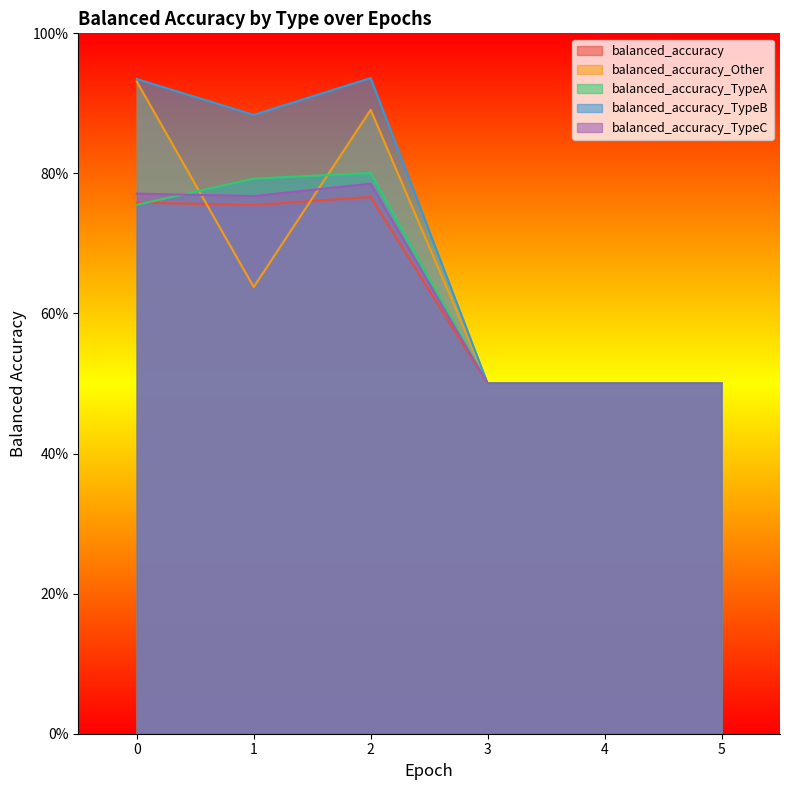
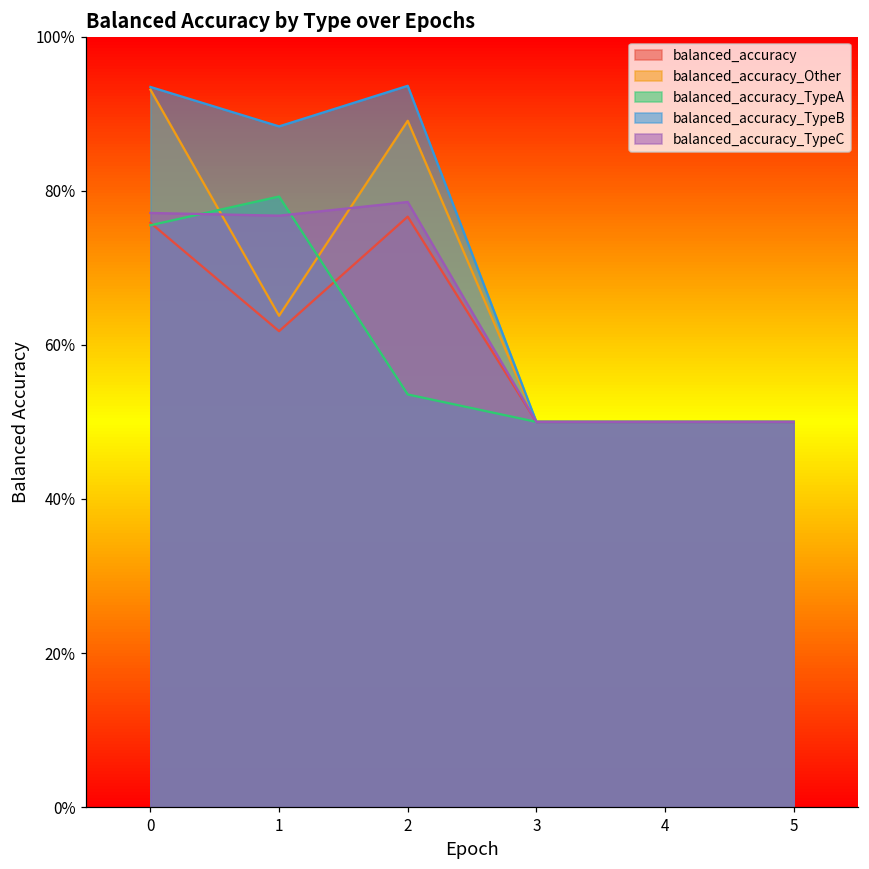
balanced_accuracy, 1: 75% -> 62%
balanced_accuracy_TypeA, 2: 80% -> 54%
